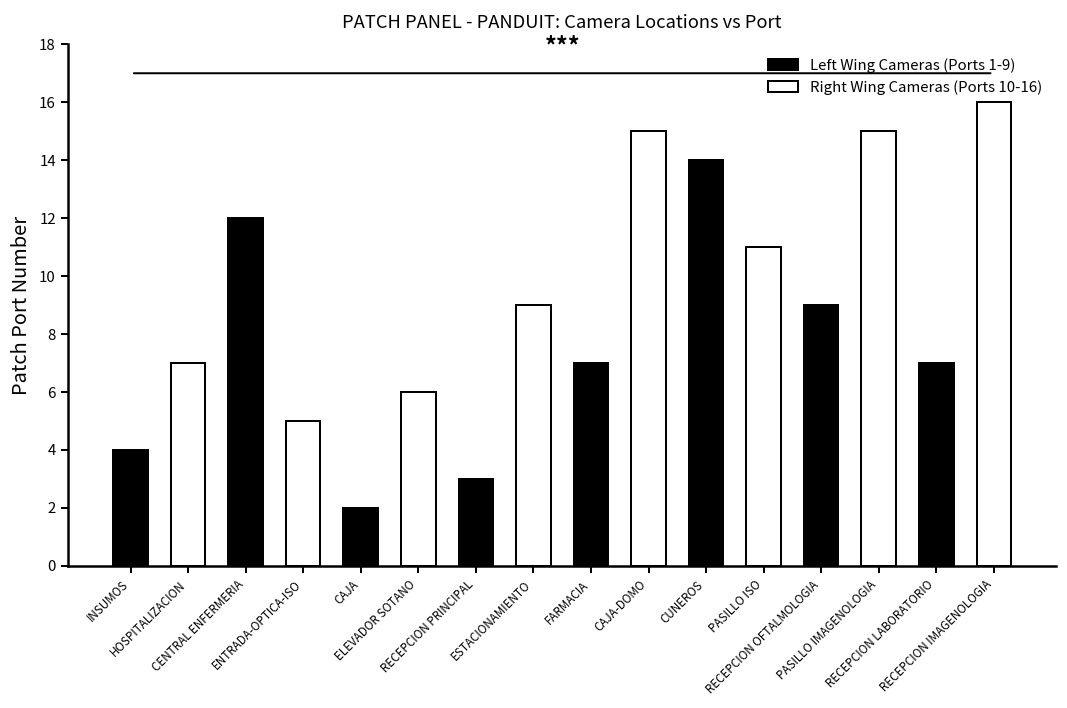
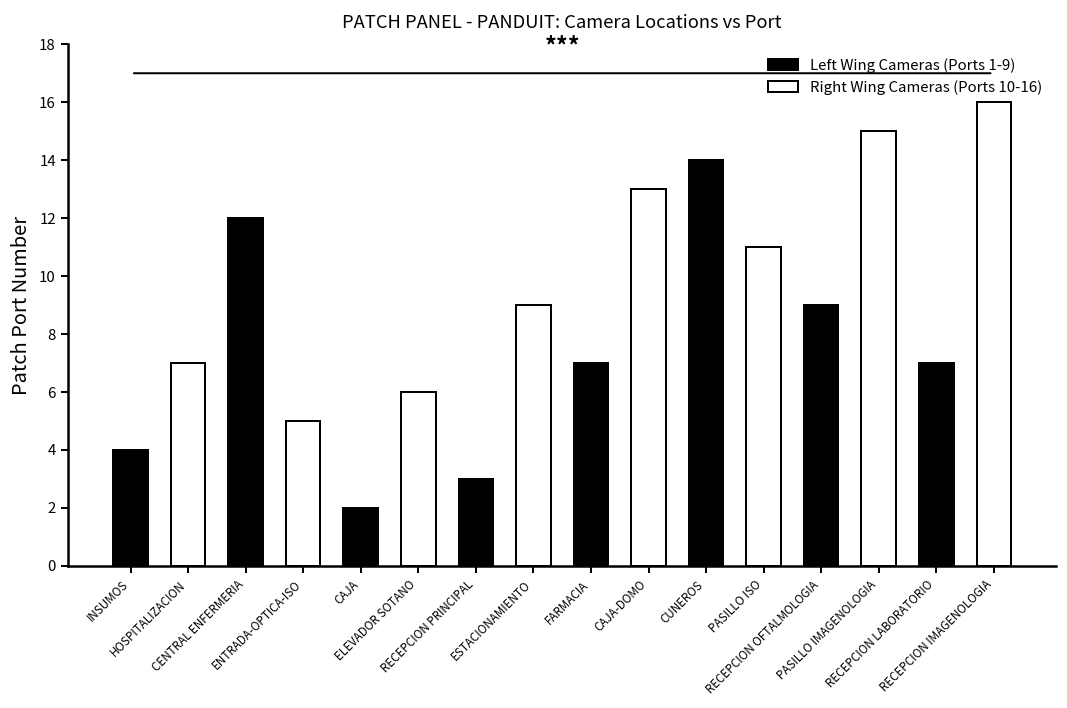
Right Wing Cameras (Ports 10-16), CAJA-DOMO: 15 -> 13
